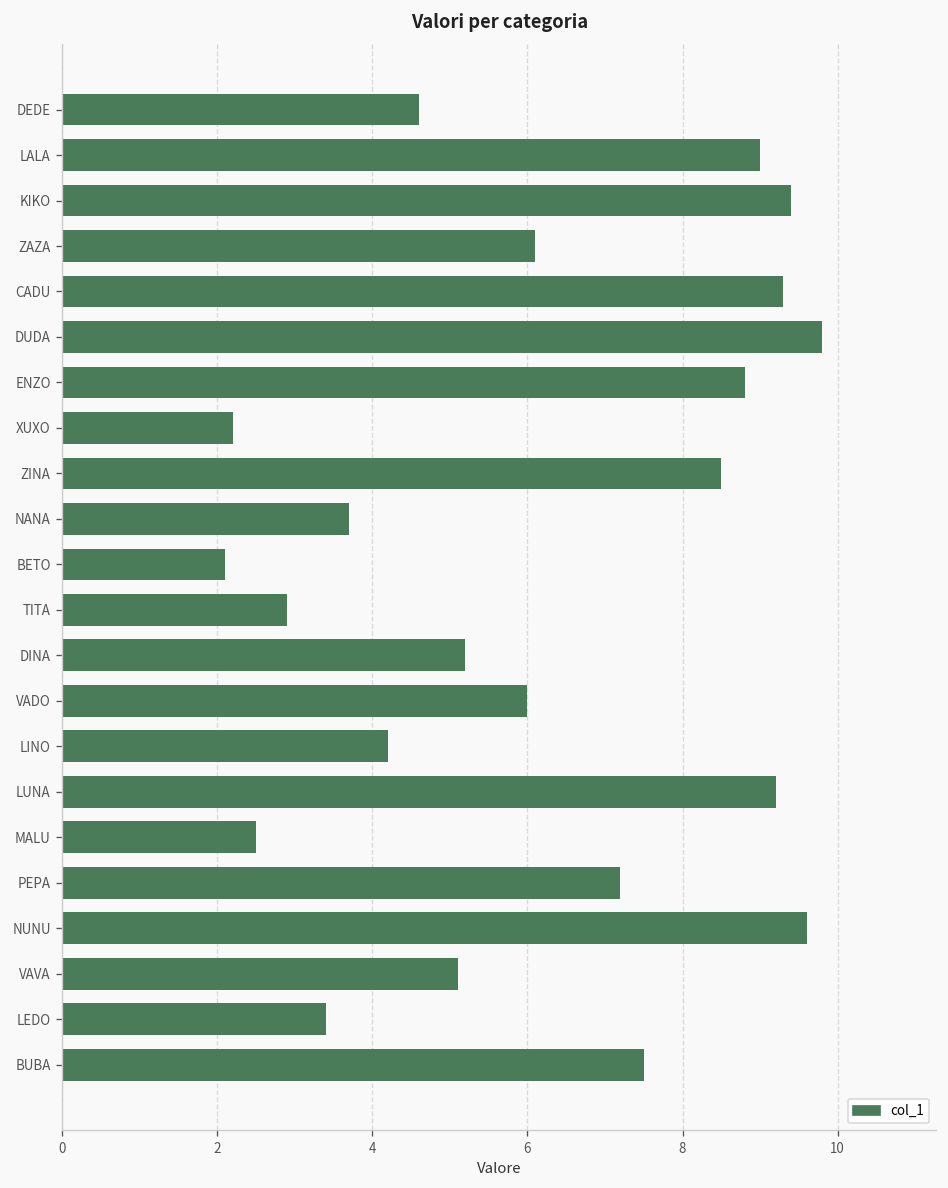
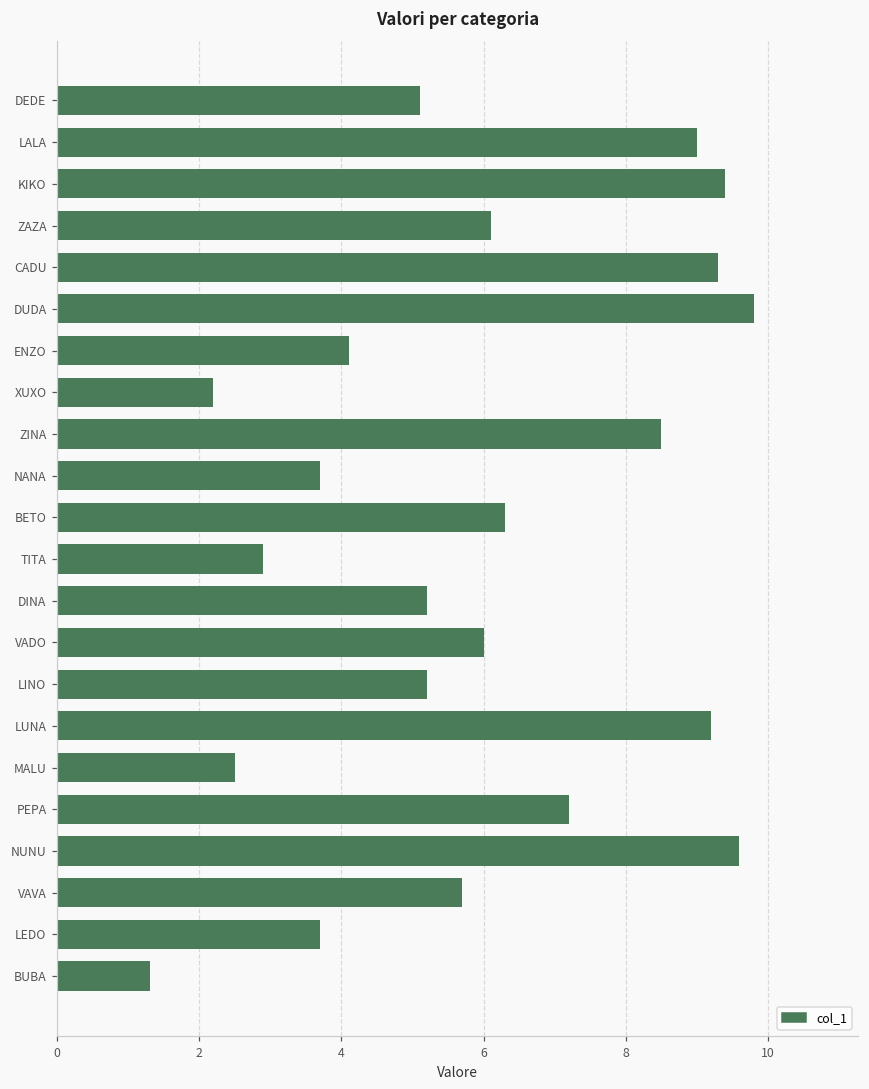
DEDE: 4.6 -> 5.1
ENZO: 8.8 -> 4.1
BETO: 2.1 -> 6.3
LINO: 4.2 -> 5.2
VAVA: 5.1 -> 5.7
LEDO: 3.4 -> 3.7
BUBA: 7.5 -> 1.3
